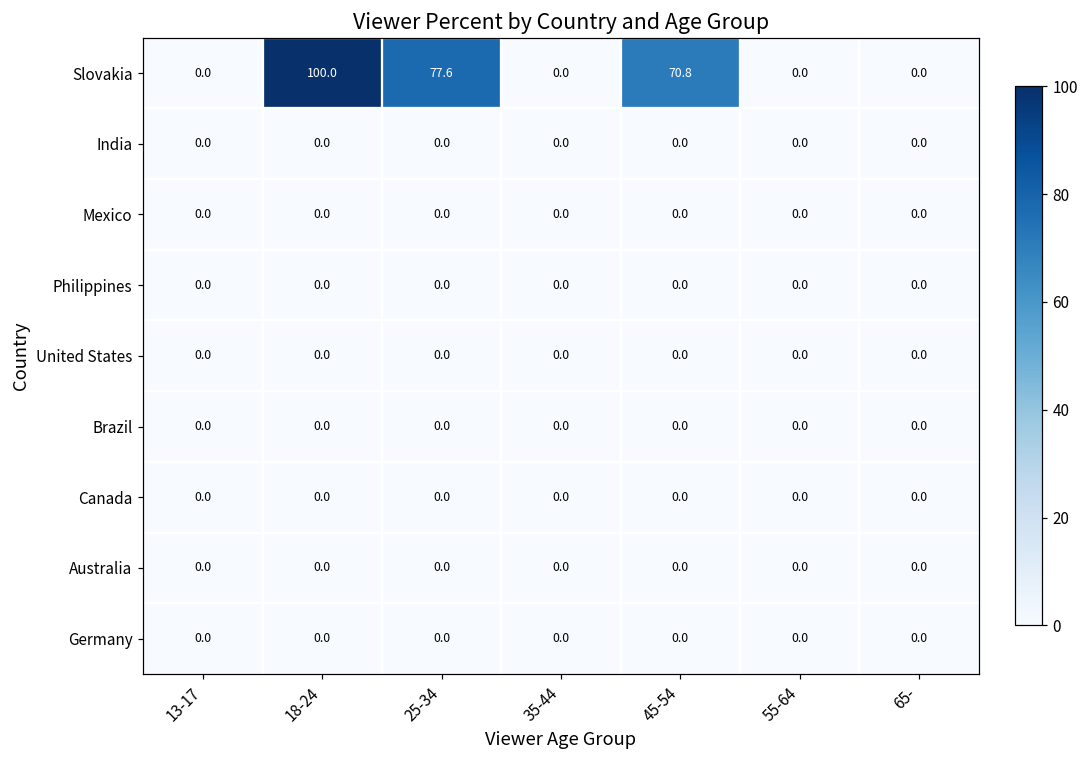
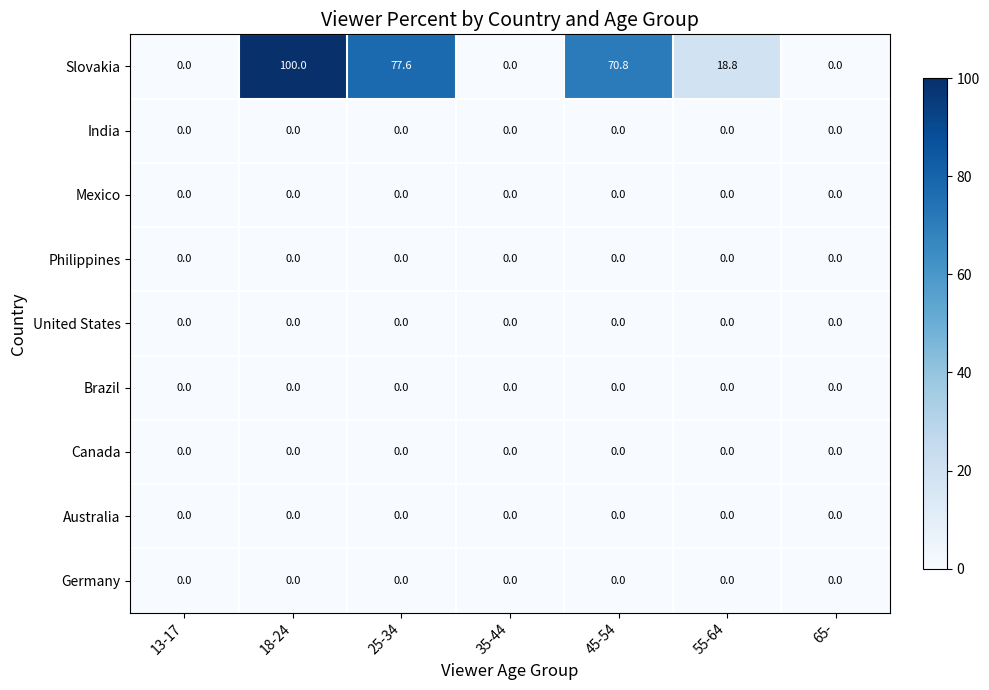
Slovakia, 55-64: 0.0 -> 18.8
